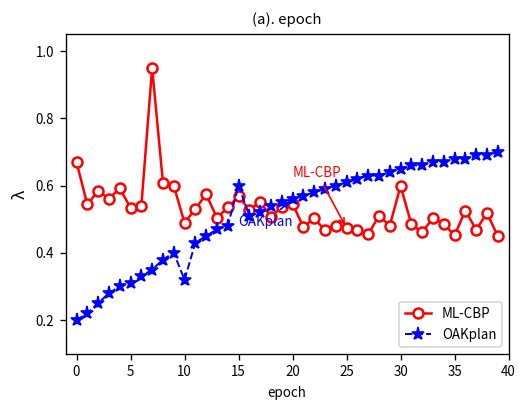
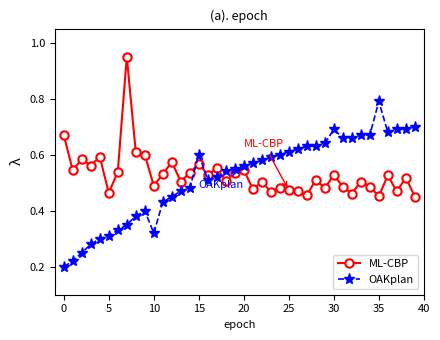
ML-CBP, 5: 0.53 -> 0.46
ML-CBP, 30: 0.60 -> 0.53
OAKplan, 30: 0.65 -> 0.69
OAKplan, 35: 0.68 -> 0.79
